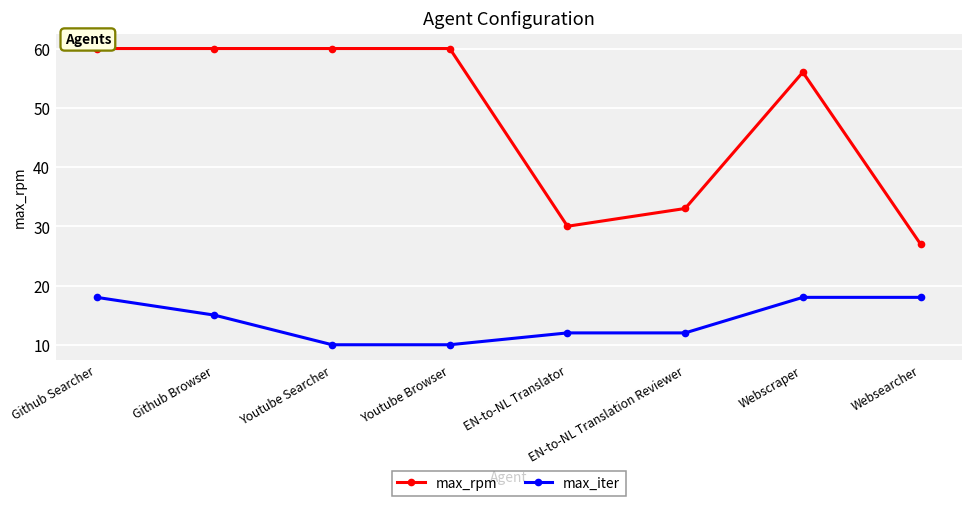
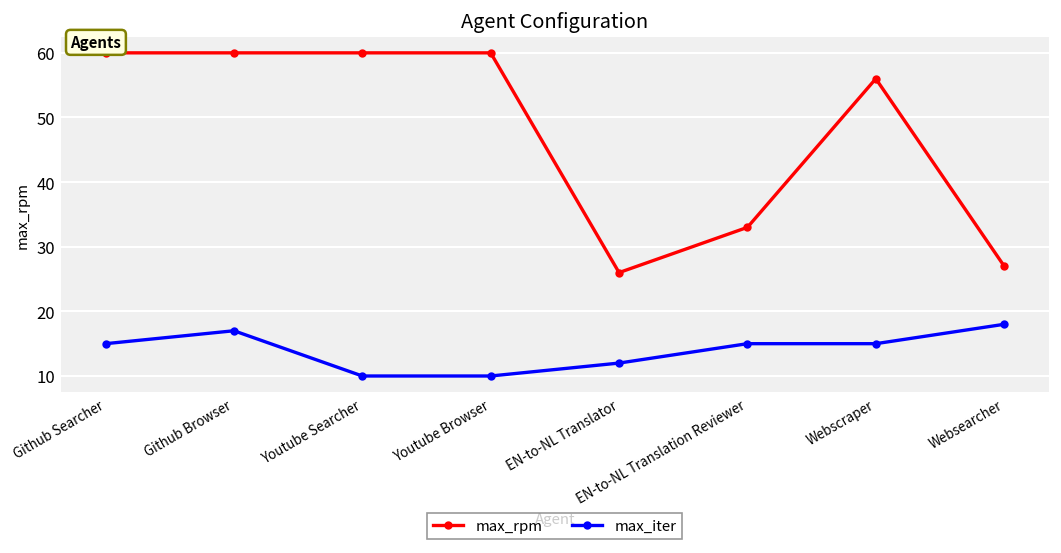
max_iter, Github Searcher: 18 -> 15
max_iter, Github Browser: 15 -> 17
max_rpm, EN-to-NL Translator: 30 -> 26
max_iter, EN-to-NL Translation Reviewer: 12 -> 15
max_iter, Webscraper: 18 -> 15
